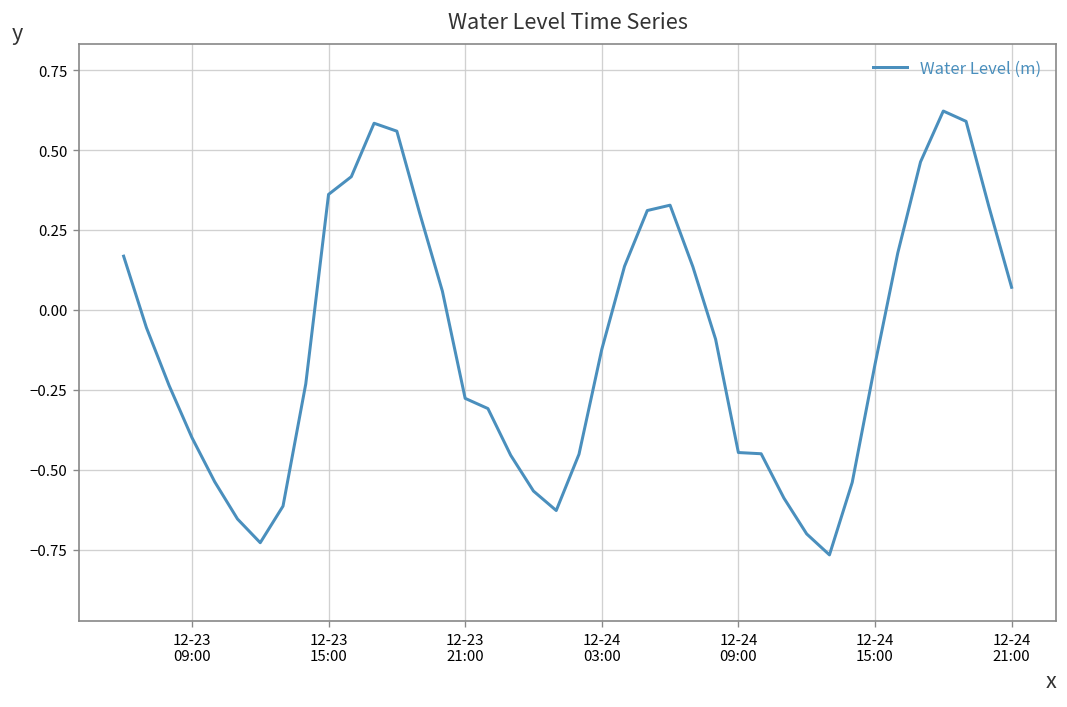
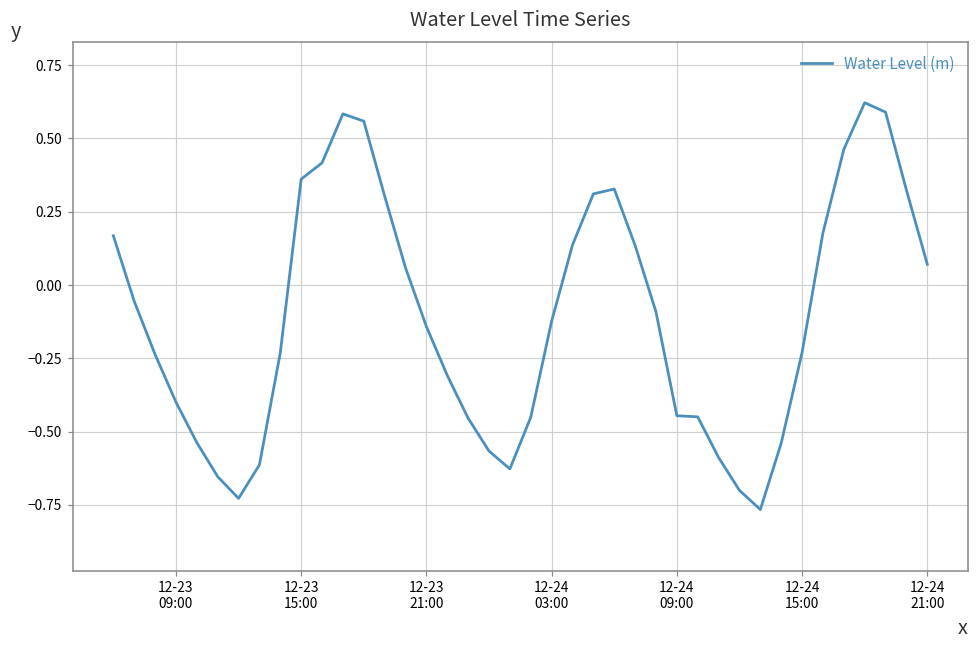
12-23 21:00: -0.28 -> -0.14
12-24 15:00: -0.17 -> -0.23
